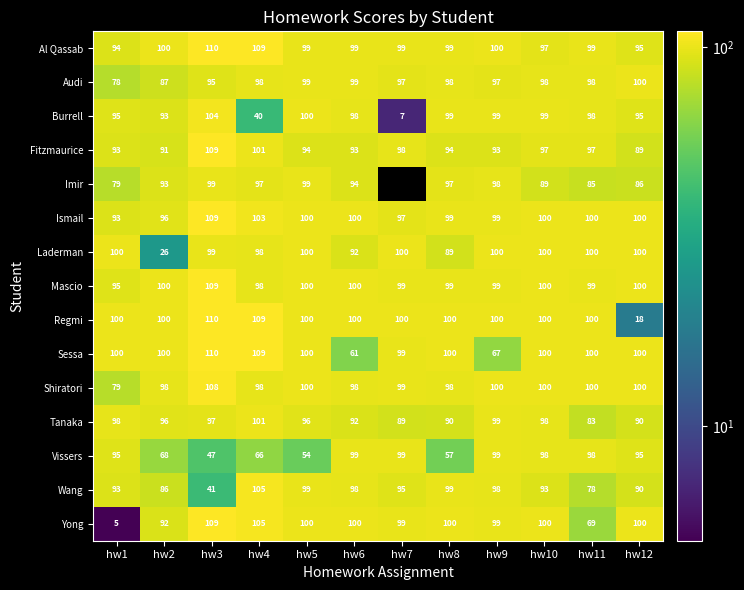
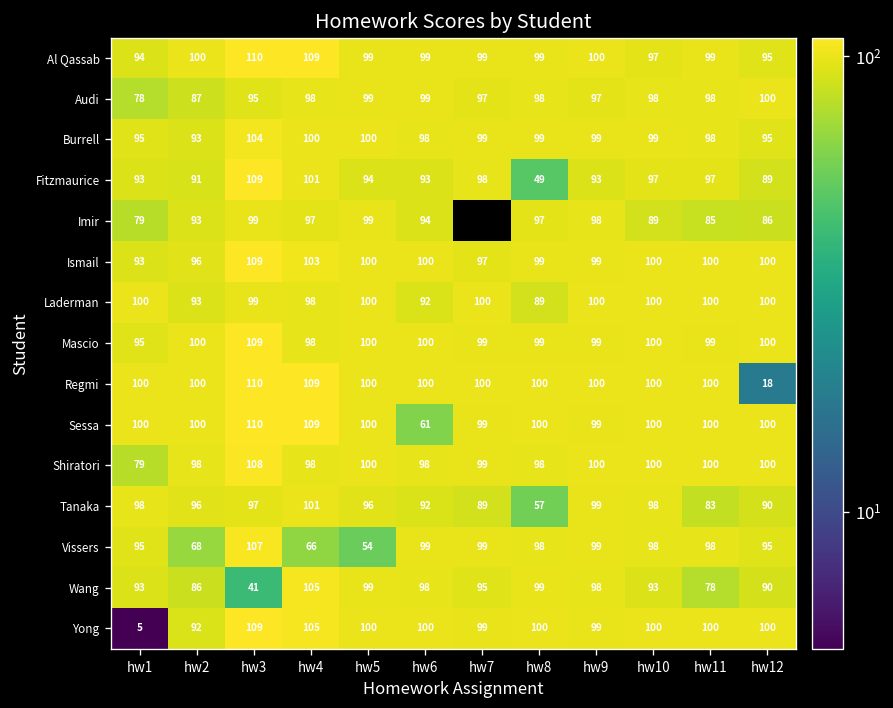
Burrell, hw4: 40 -> 100
Burrell, hw7: 7 -> 99
Fitzmaurice, hw8: 94 -> 49
Laderman, hw2: 26 -> 93
Sessa, hw9: 67 -> 99
Tanaka, hw8: 90 -> 57
Vissers, hw3: 47 -> 107
Vissers, hw8: 57 -> 98
Yong, hw11: 69 -> 100
